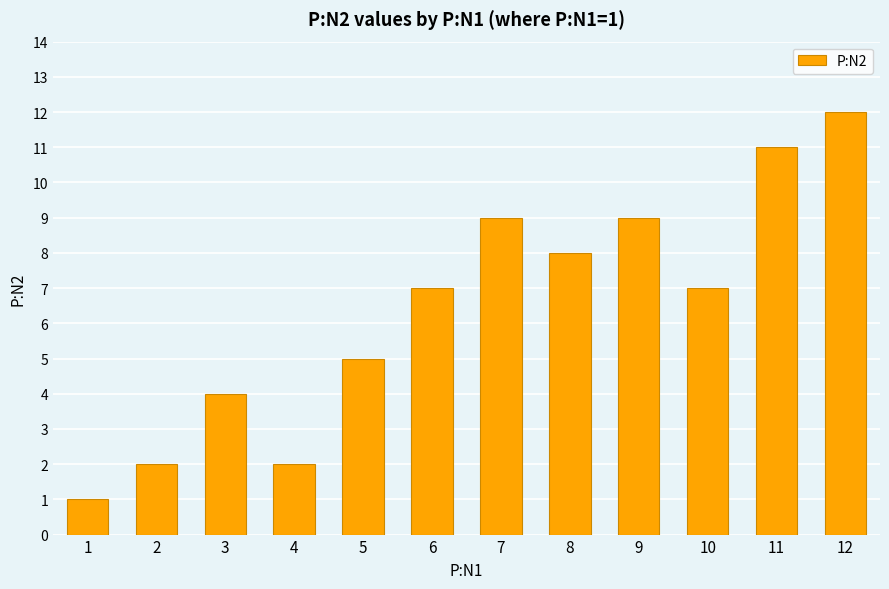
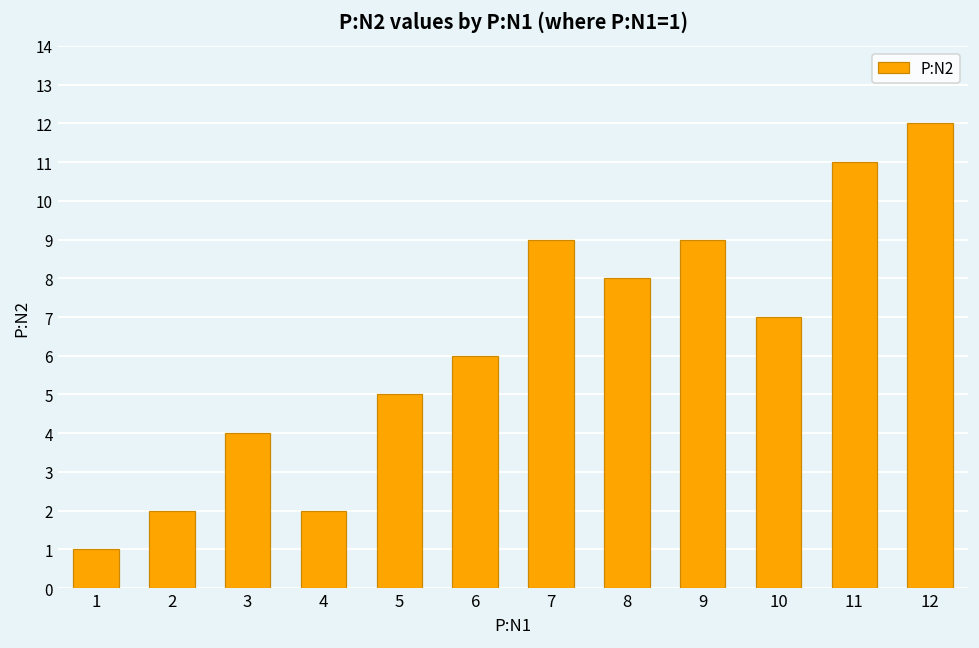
6: 7 -> 6
